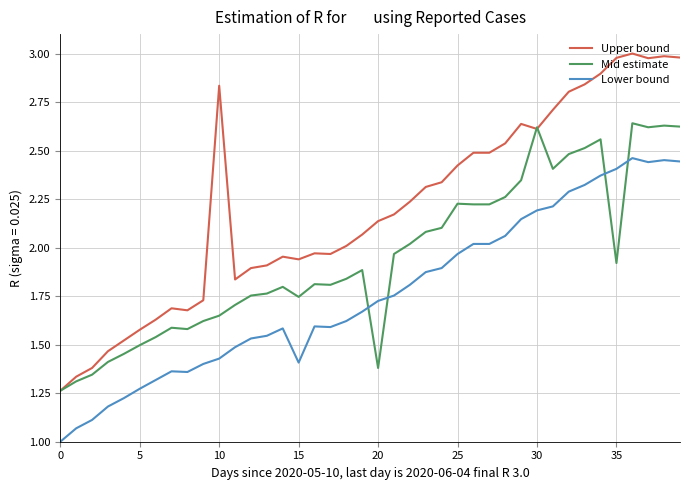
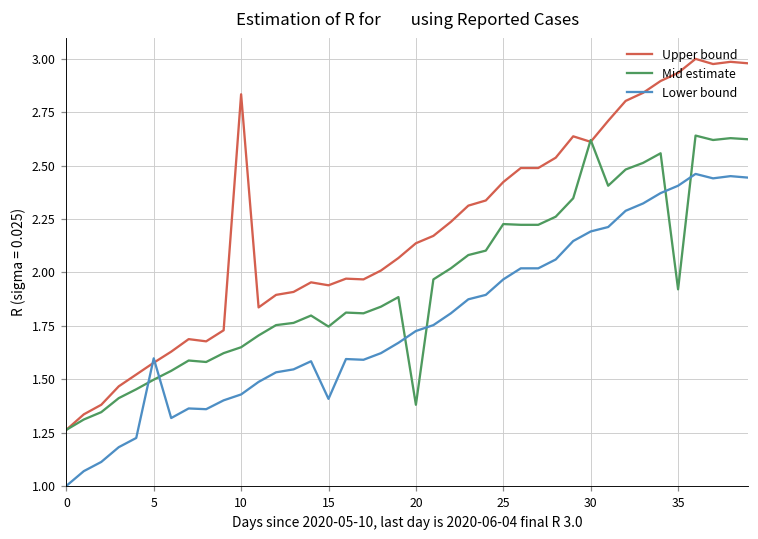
Lower bound, 5: 1.27 -> 1.60
Upper bound, 35: 2.98 -> 2.93
